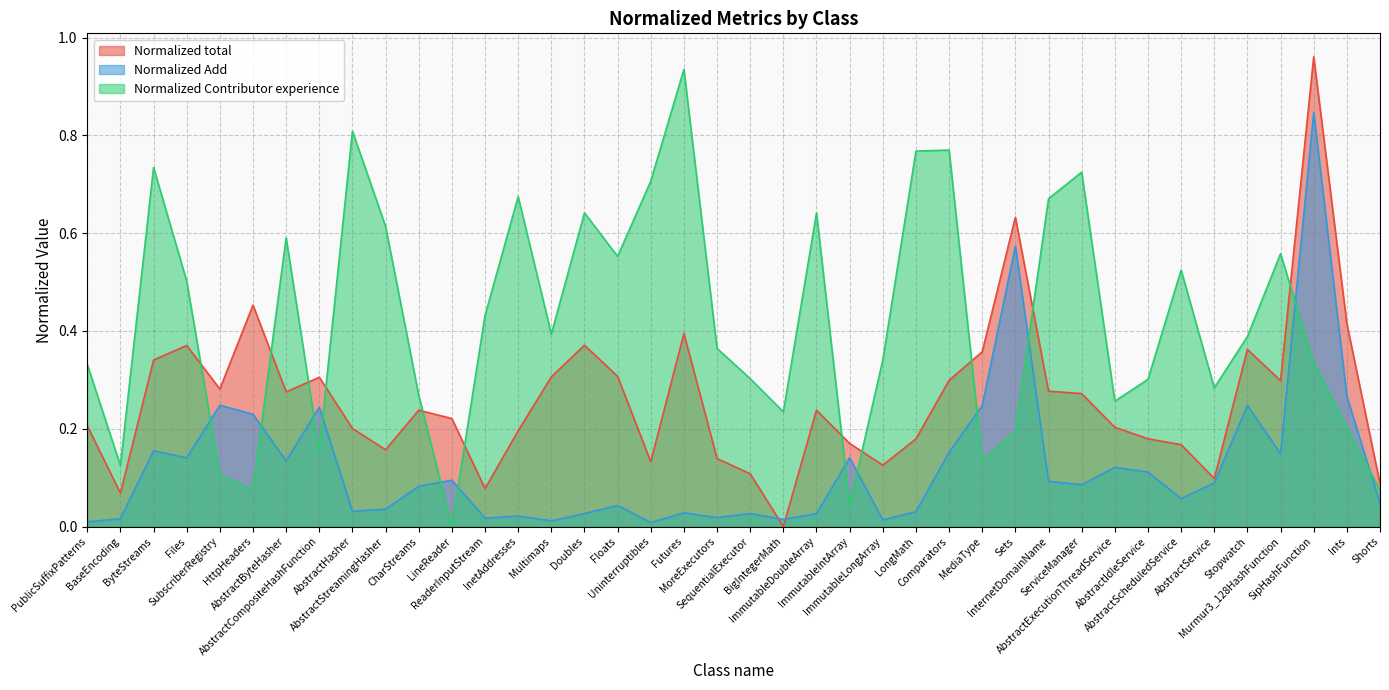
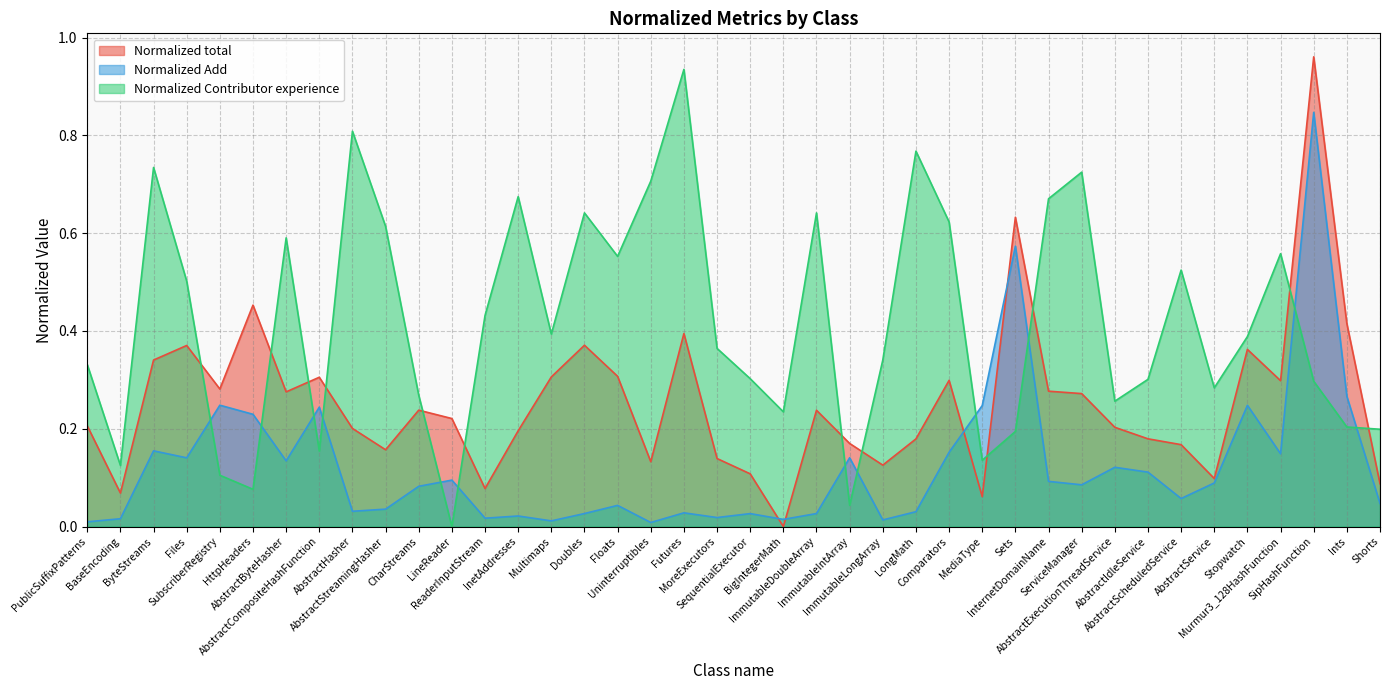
Normalized Contributor experience, Comparators: 0.77 -> 0.62
Normalized total, MediaType: 0.36 -> 0.06
Normalized Contributor experience, SipHashFunction: 0.34 -> 0.30
Normalized Contributor experience, Shorts: 0.07 -> 0.20
